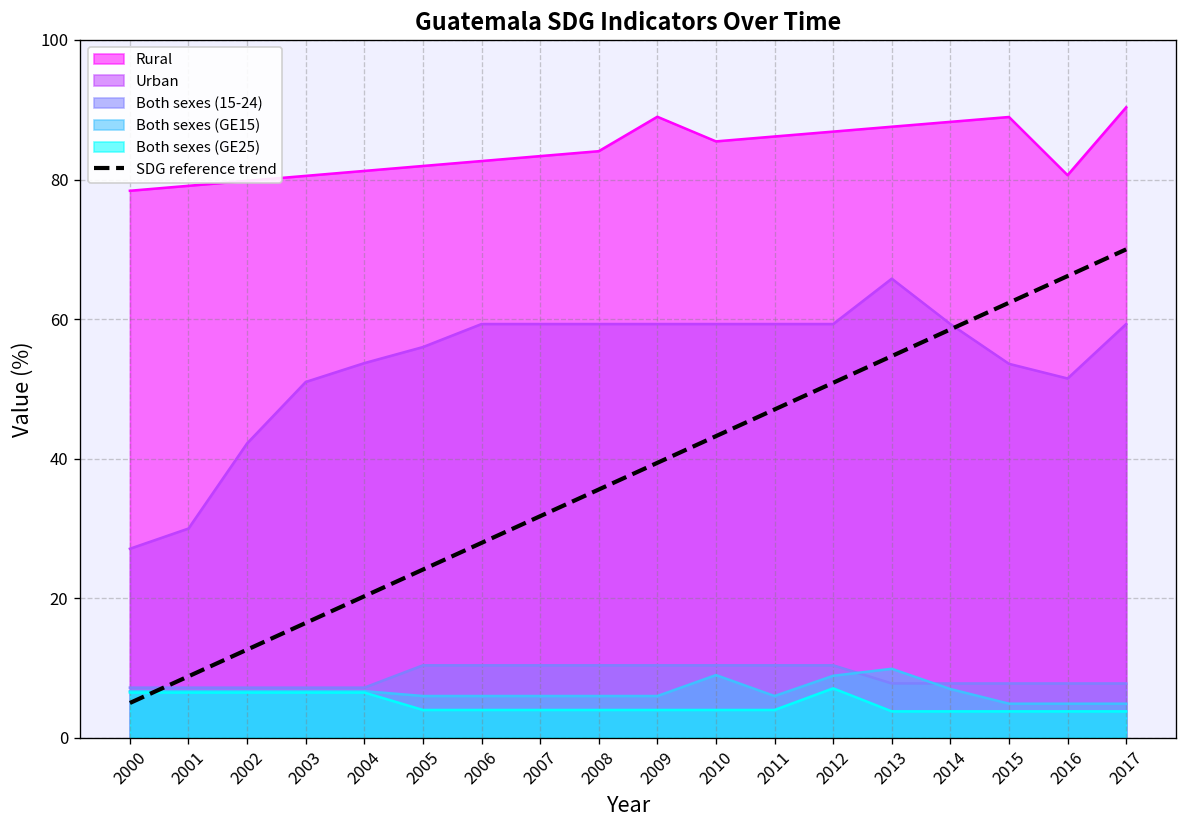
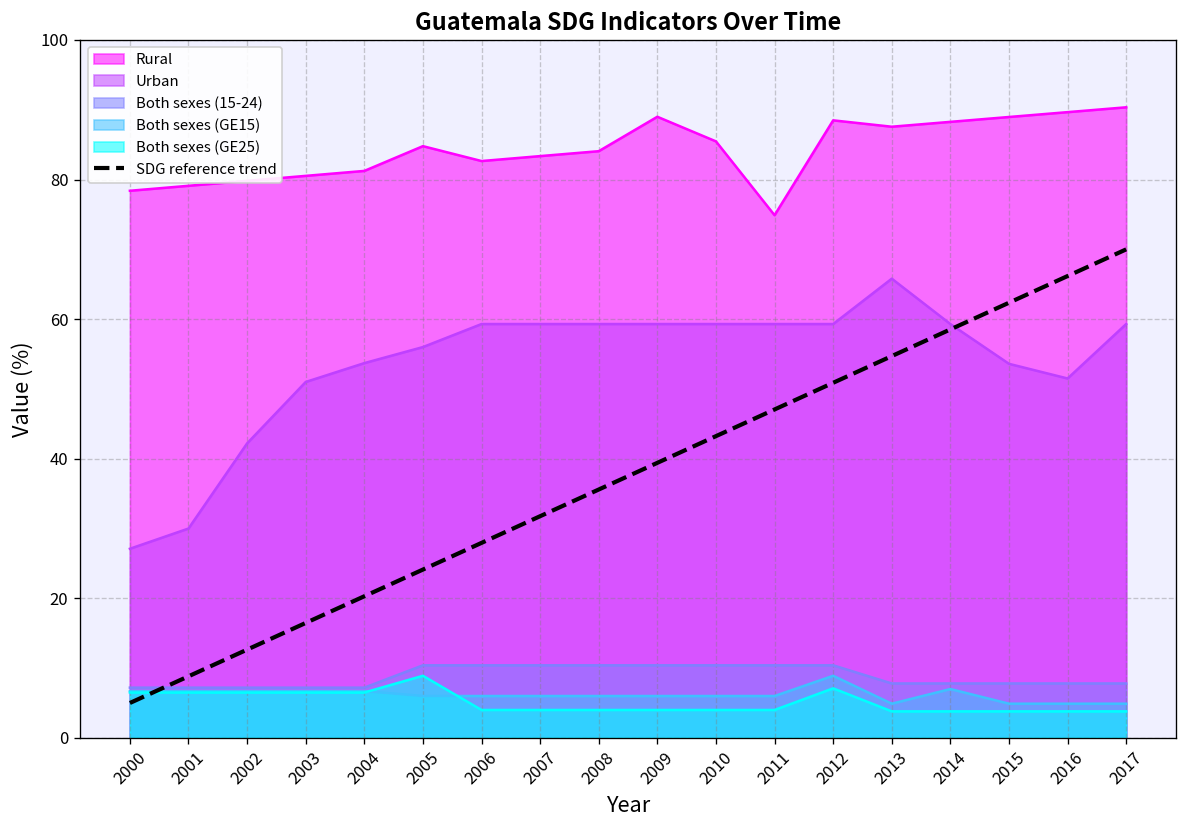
Rural, 2005: 82 -> 85
Both sexes (GE25), 2005: 4 -> 9
Both sexes (GE15), 2010: 9 -> 6
Rural, 2011: 86 -> 75
Rural, 2012: 87 -> 88
Both sexes (GE15), 2013: 10 -> 5
Rural, 2016: 81 -> 90
